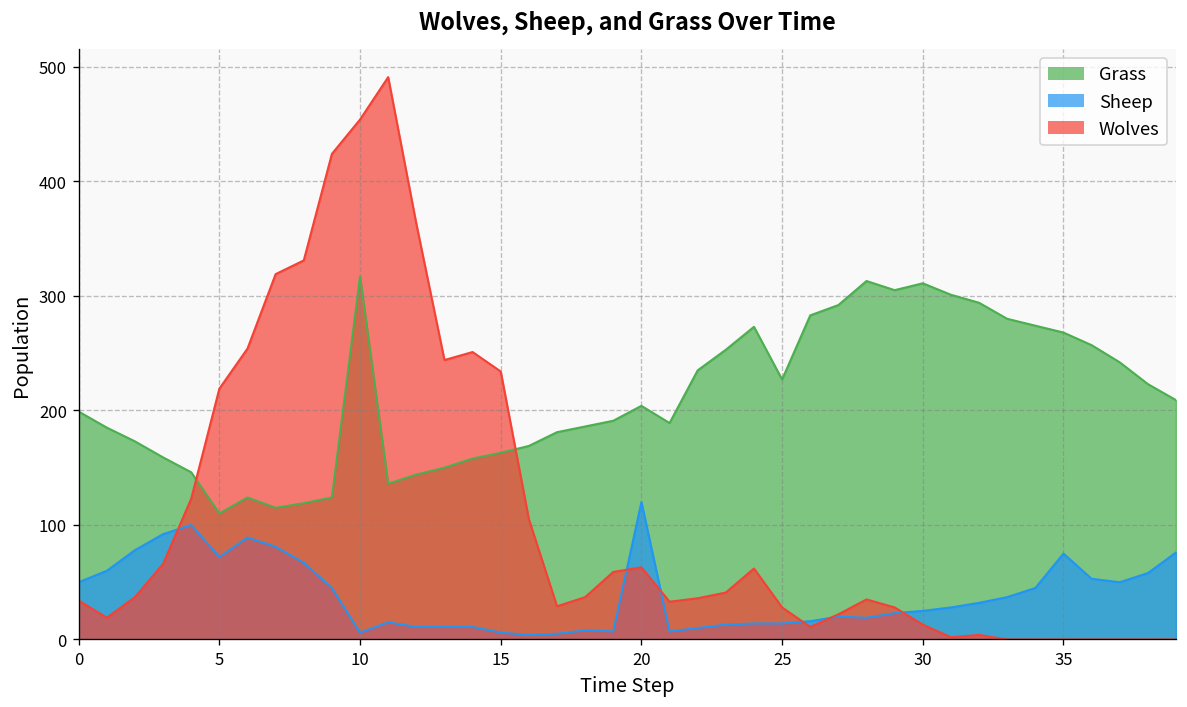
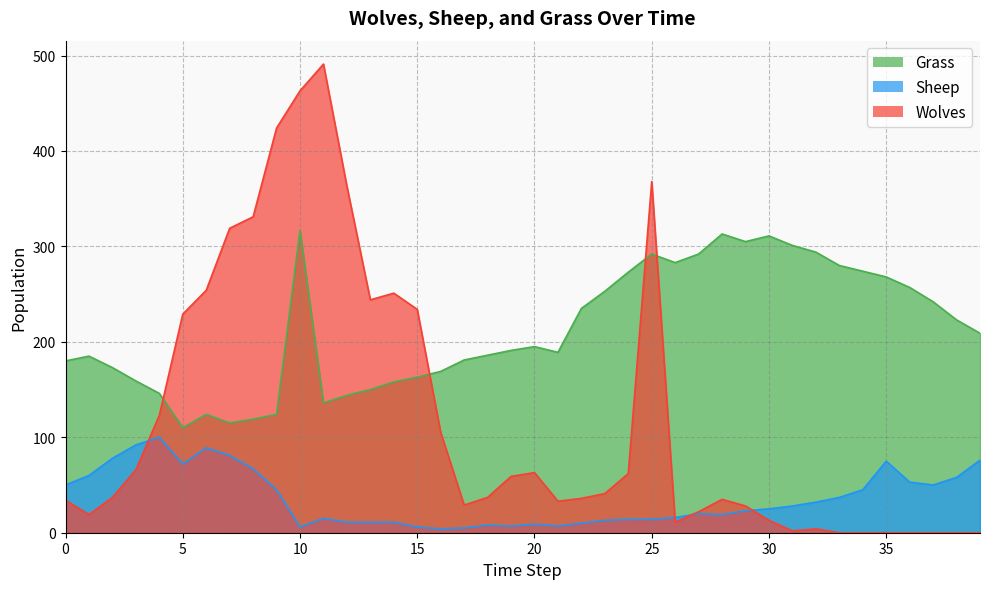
Grass, 0: 200 -> 180
Wolves, 5: 220 -> 230
Wolves, 10: 450 -> 460
Grass, 20: 204 -> 195
Sheep, 20: 120 -> 10
Grass, 25: 230 -> 290
Wolves, 25: 30 -> 370
